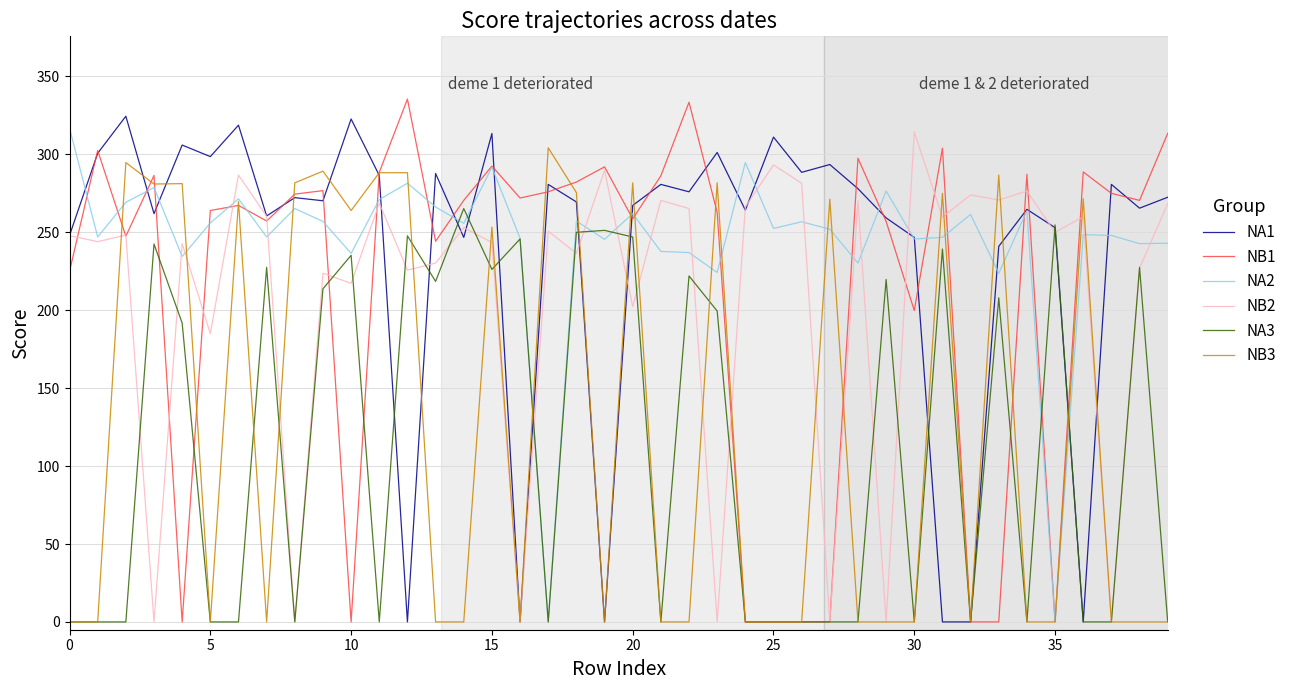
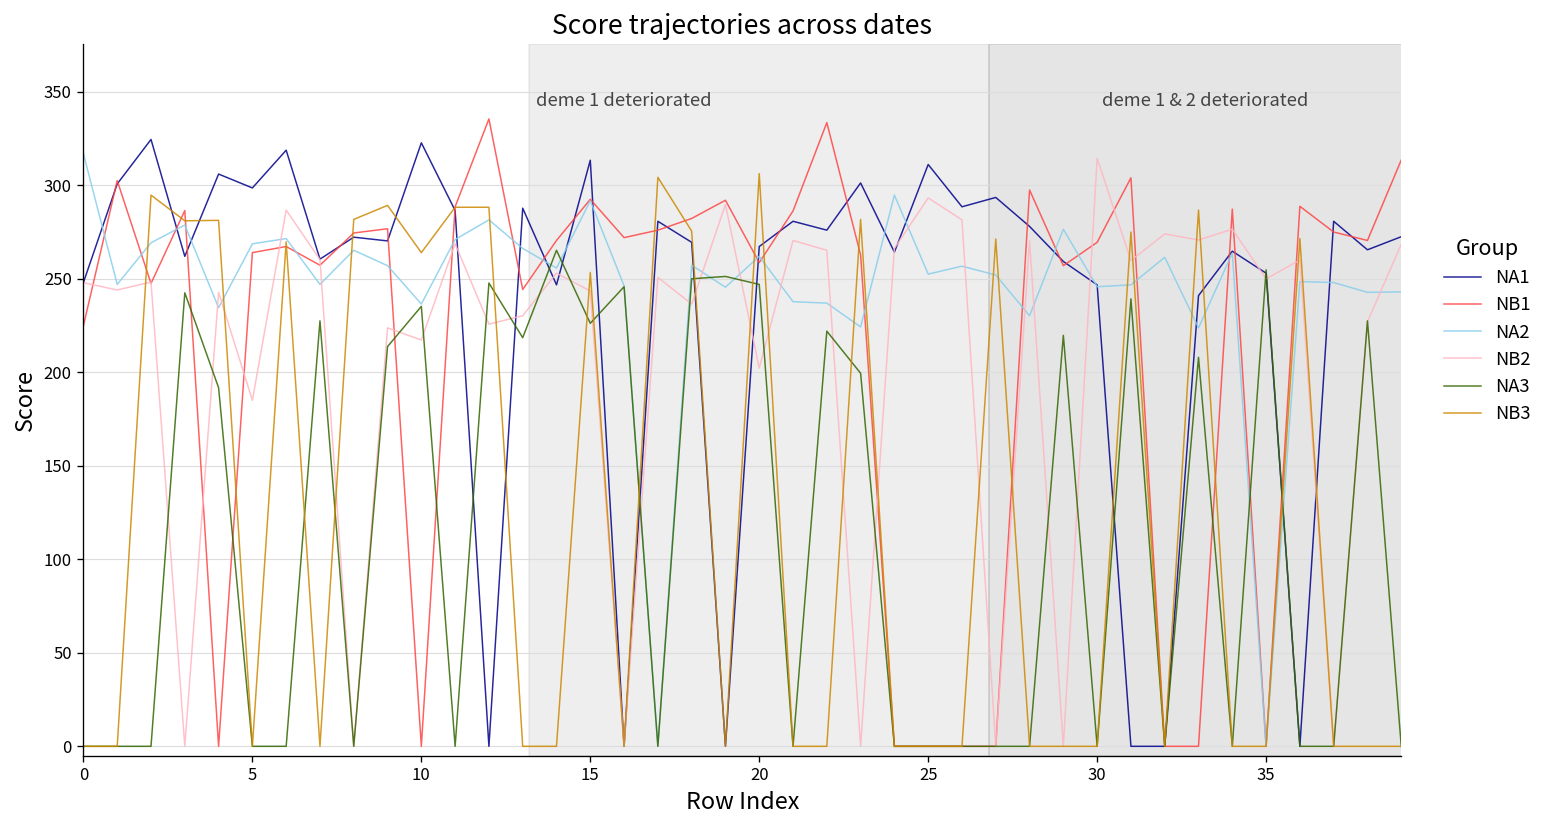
NA2, 5: 256 -> 269
NB3, 20: 282 -> 306
NB1, 30: 200 -> 270
